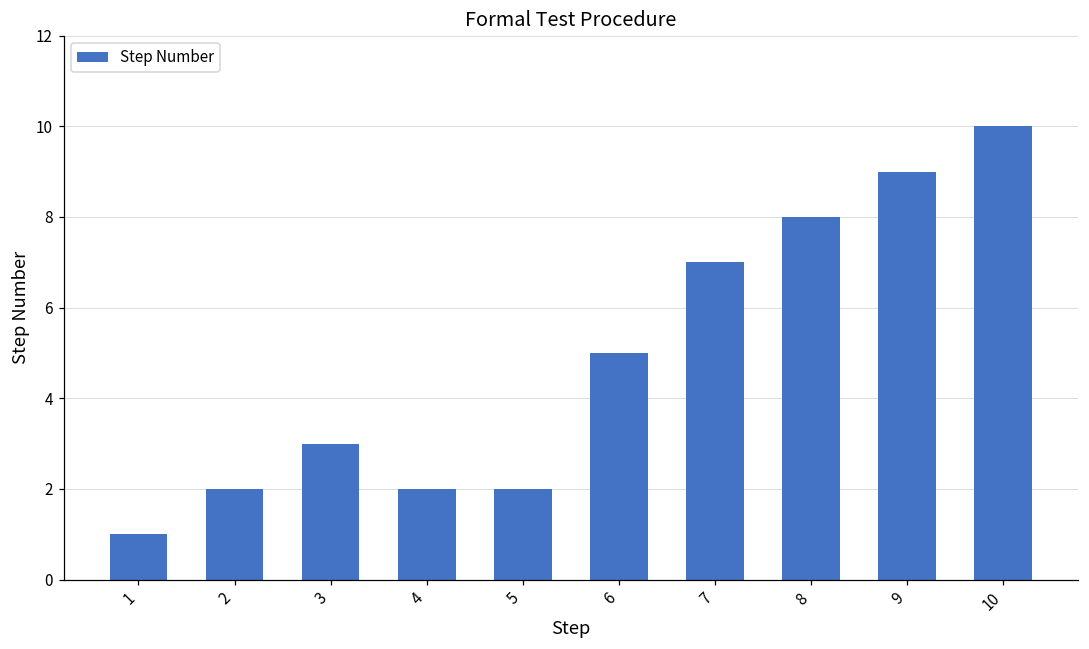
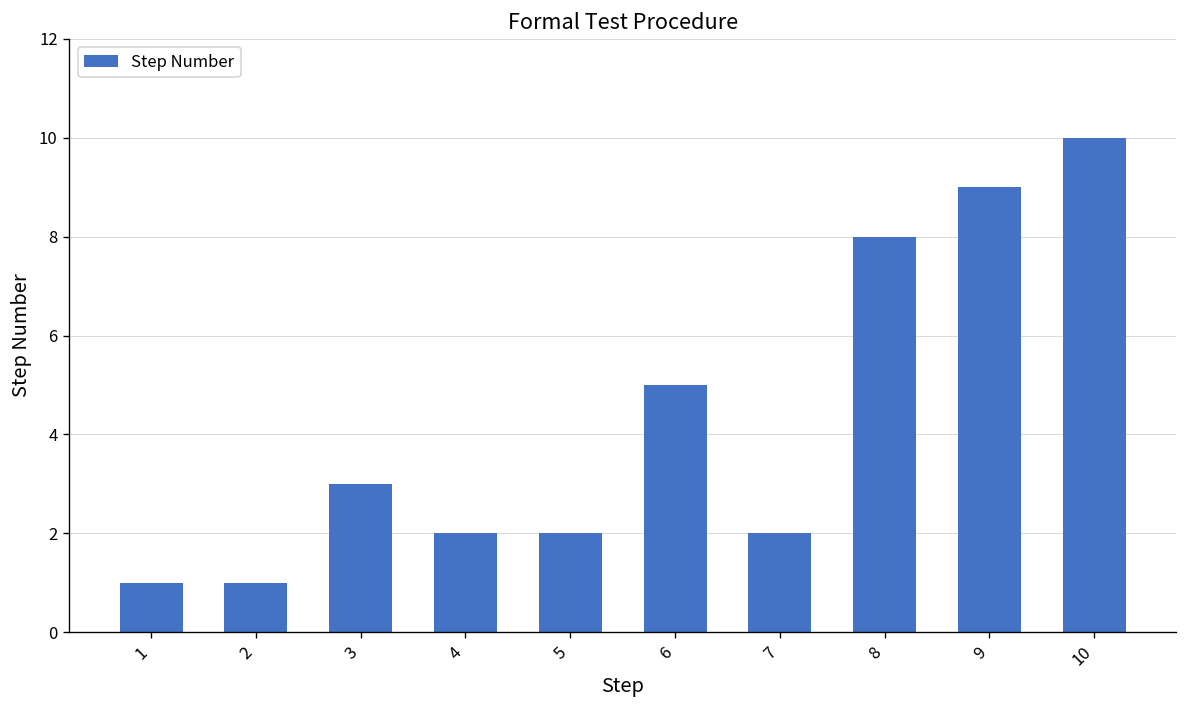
2: 2 -> 1
7: 7 -> 2
